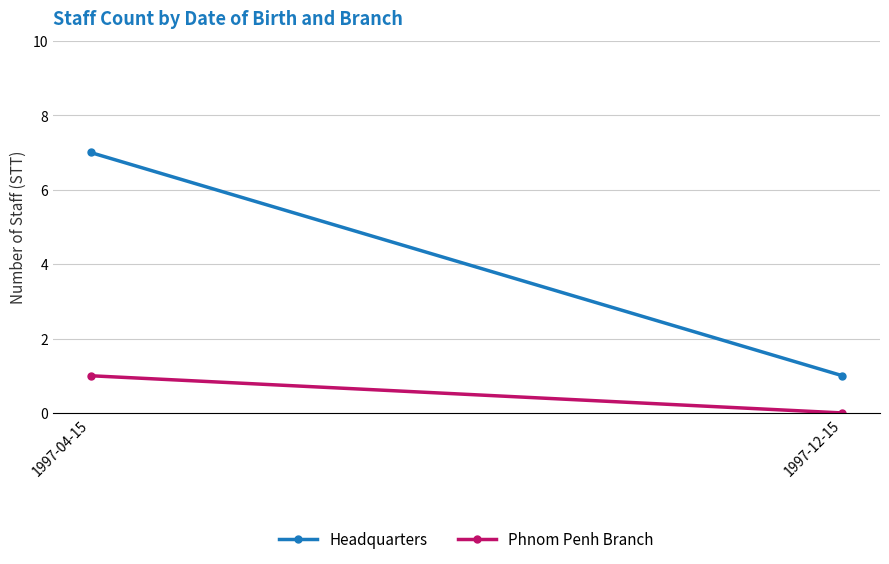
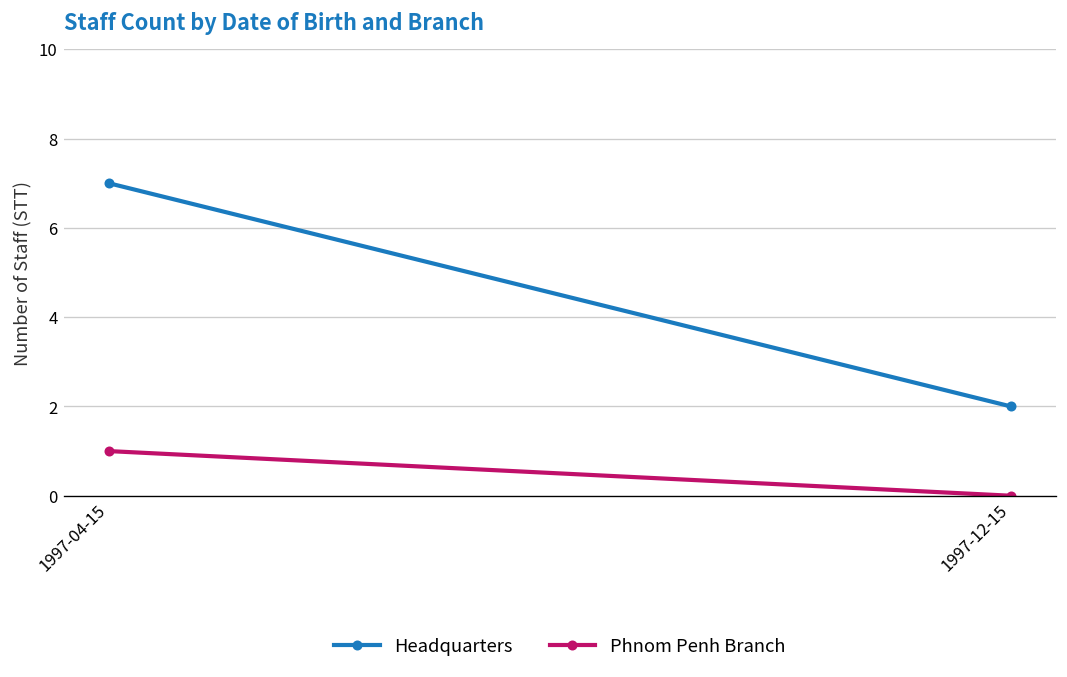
Headquarters, 1997-12-15: 1 -> 2
